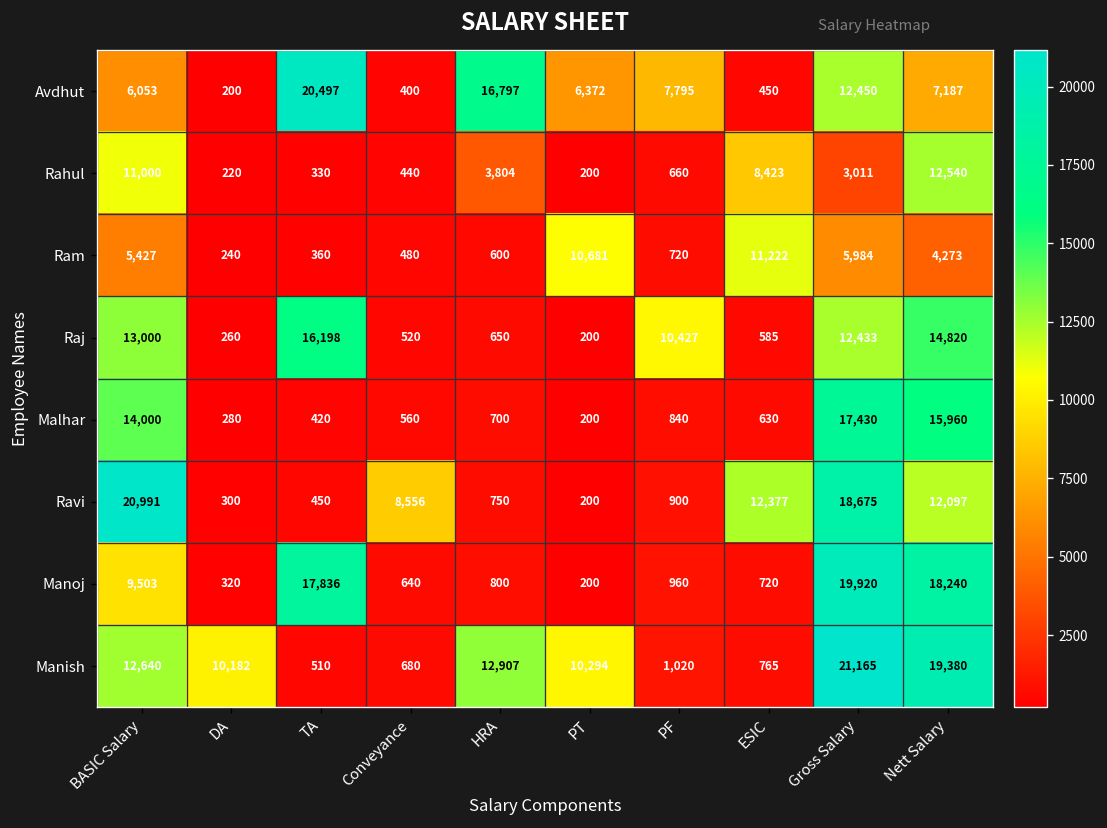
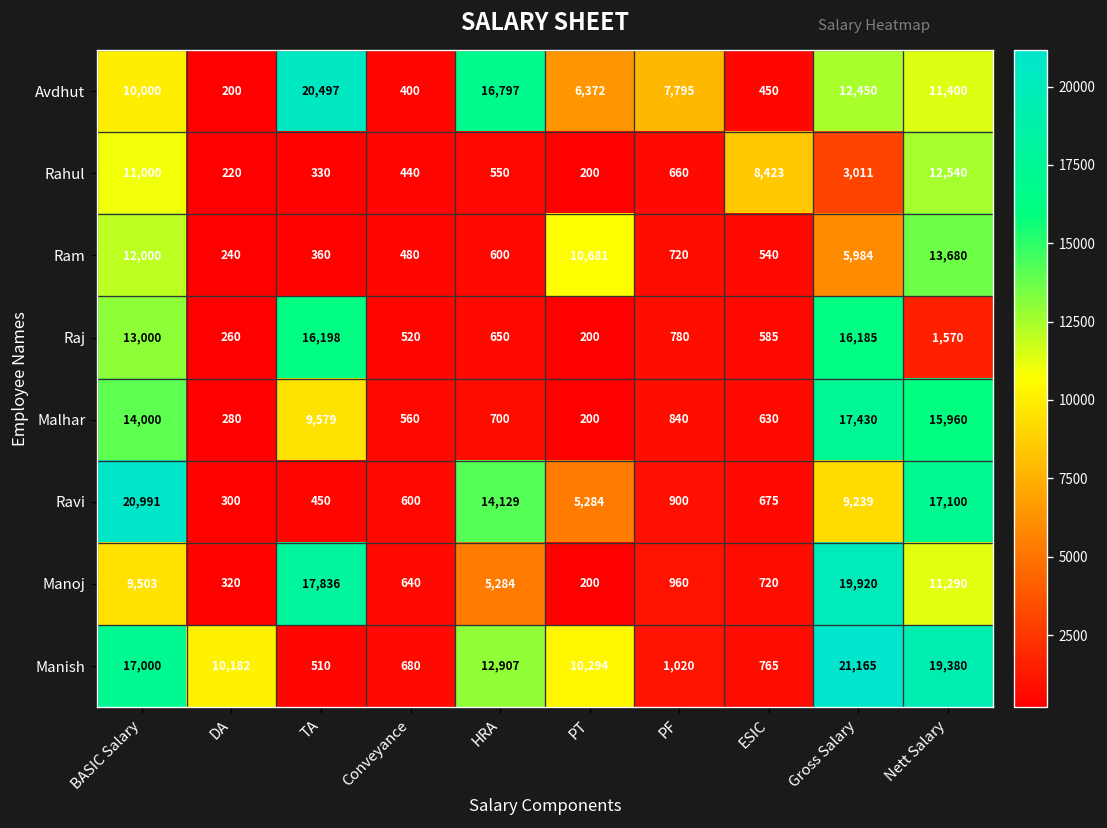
Avdhut, BASIC Salary: 6,053 -> 10,000
Avdhut, Nett Salary: 7,187 -> 11,400
Rahul, HRA: 3,804 -> 550
Ram, BASIC Salary: 5,427 -> 12,000
Ram, ESIC: 11,222 -> 540
Ram, Nett Salary: 4,273 -> 13,680
Raj, PF: 10,427 -> 780
Raj, Gross Salary: 12,433 -> 16,185
Raj, Nett Salary: 14,820 -> 1,570
Malhar, TA: 420 -> 9,579
Ravi, Conveyance: 8,556 -> 600
Ravi, HRA: 750 -> 14,129
Ravi, PT: 200 -> 5,284
Ravi, ESIC: 12,377 -> 675
Ravi, Gross Salary: 18,675 -> 9,239
Ravi, Nett Salary: 12,097 -> 17,100
Manoj, HRA: 800 -> 5,284
Manoj, Nett Salary: 18,240 -> 11,290
Manish, BASIC Salary: 12,640 -> 17,000
